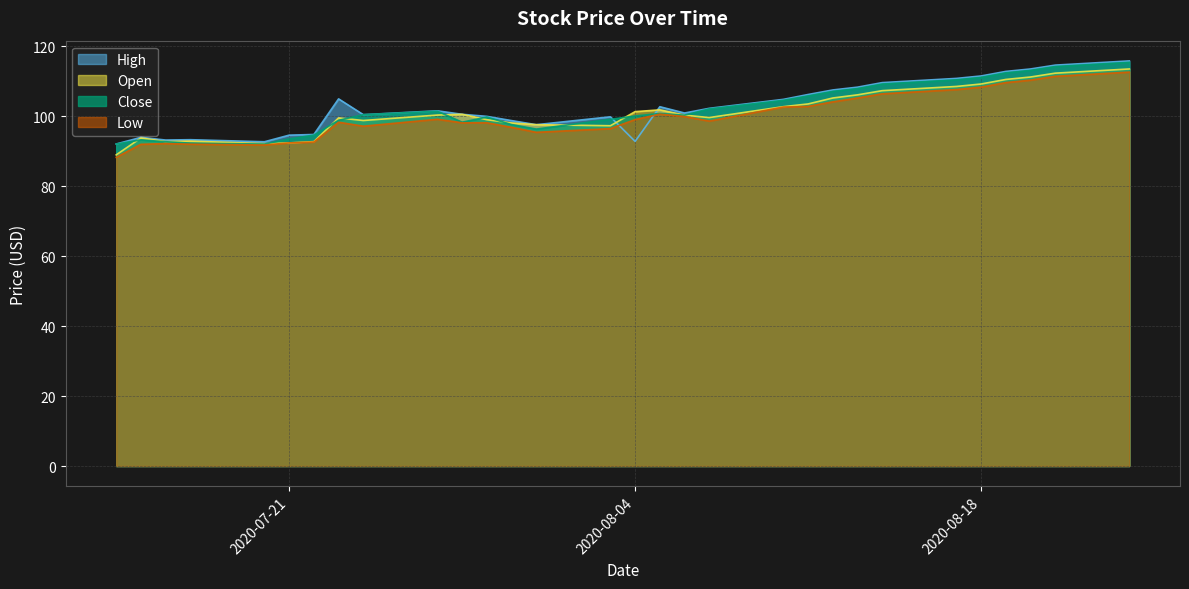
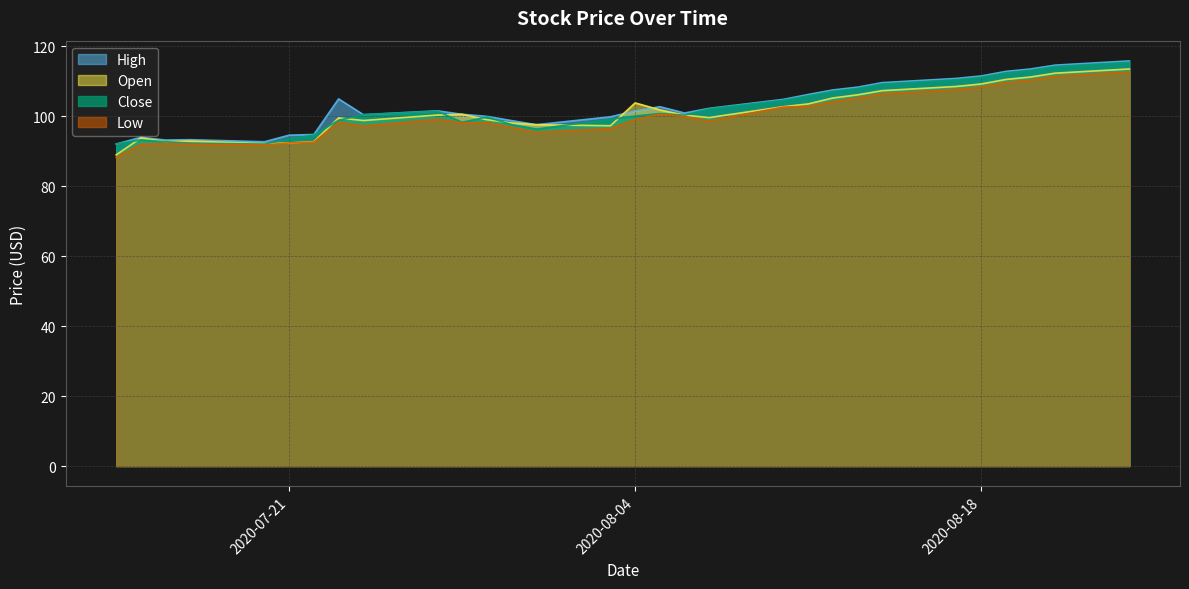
High, 2020-08-04: 93 -> 102
Open, 2020-08-04: 101 -> 104
